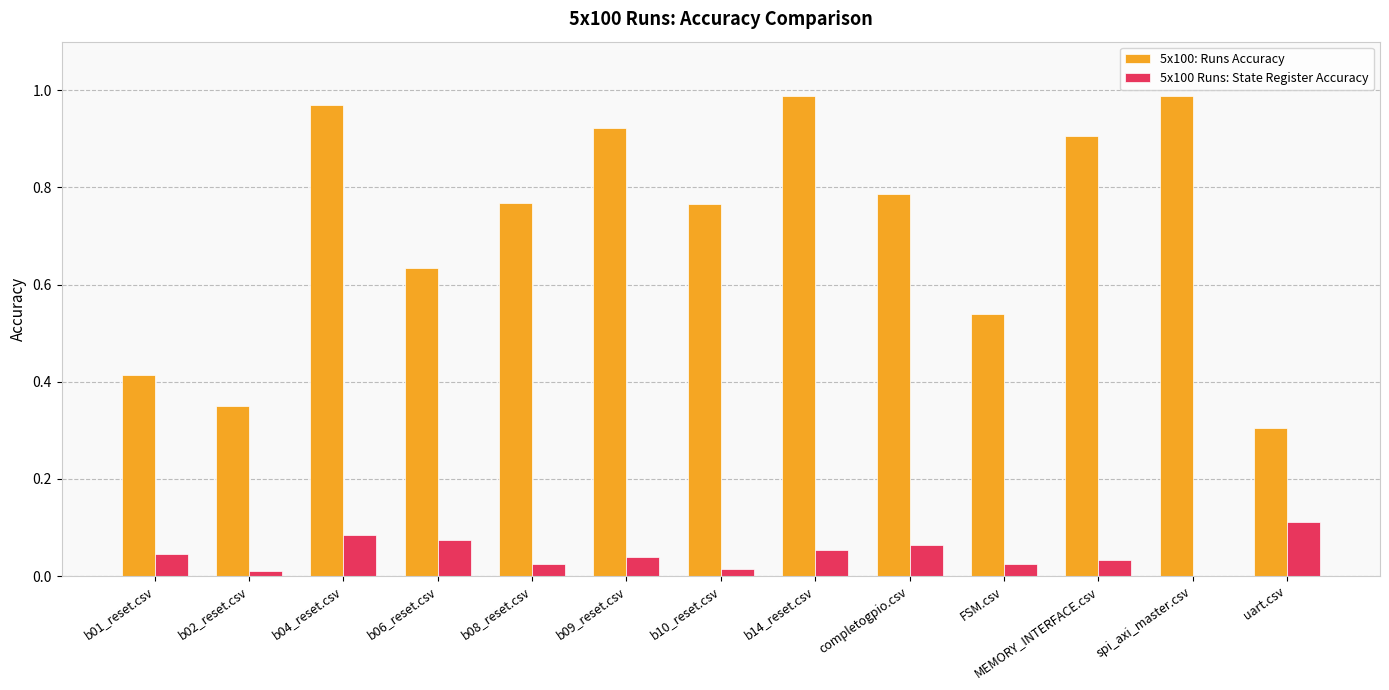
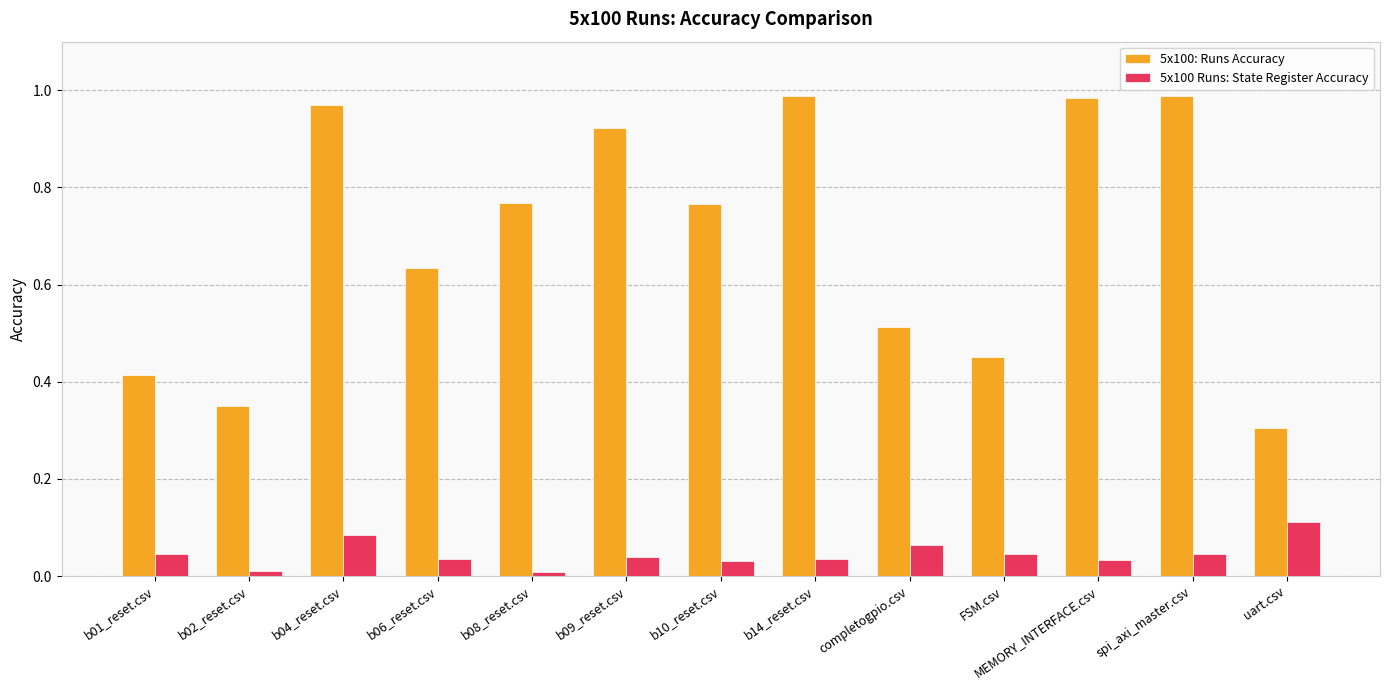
5x100 Runs: State Register Accuracy, b06_reset.csv: 0.08 -> 0.04
5x100 Runs: State Register Accuracy, b08_reset.csv: 0.03 -> 0.01
5x100 Runs: State Register Accuracy, b10_reset.csv: 0.01 -> 0.03
5x100 Runs: State Register Accuracy, b14_reset.csv: 0.05 -> 0.04
5x100: Runs Accuracy, completogpio.csv: 0.79 -> 0.51
5x100: Runs Accuracy, FSM.csv: 0.54 -> 0.45
5x100 Runs: State Register Accuracy, FSM.csv: 0.02 -> 0.05
5x100: Runs Accuracy, MEMORY_INTERFACE.csv: 0.91 -> 0.98
5x100 Runs: State Register Accuracy, spi_axi_master.csv: 0.00 -> 0.04
